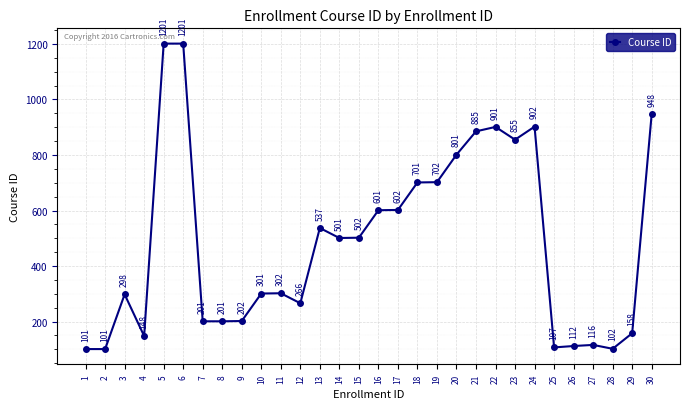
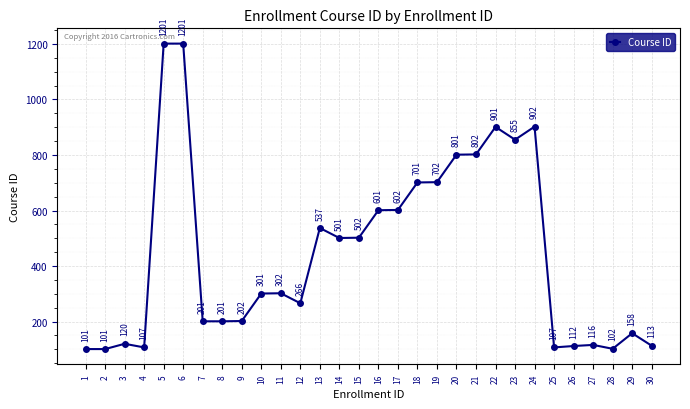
3: 298 -> 120
4: 148 -> 107
21: 885 -> 802
30: 948 -> 113
